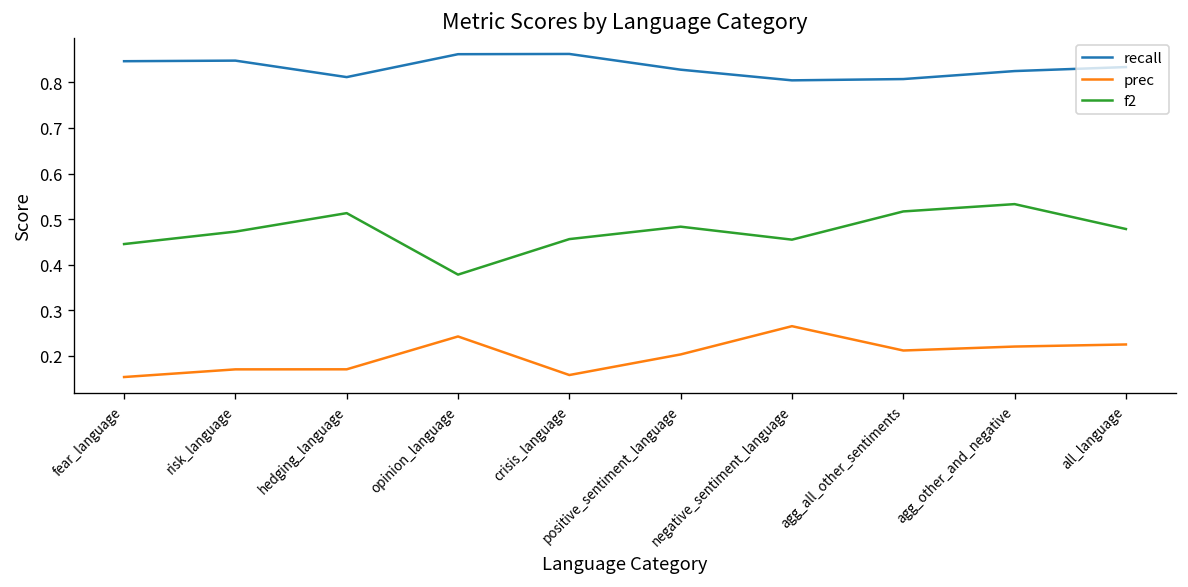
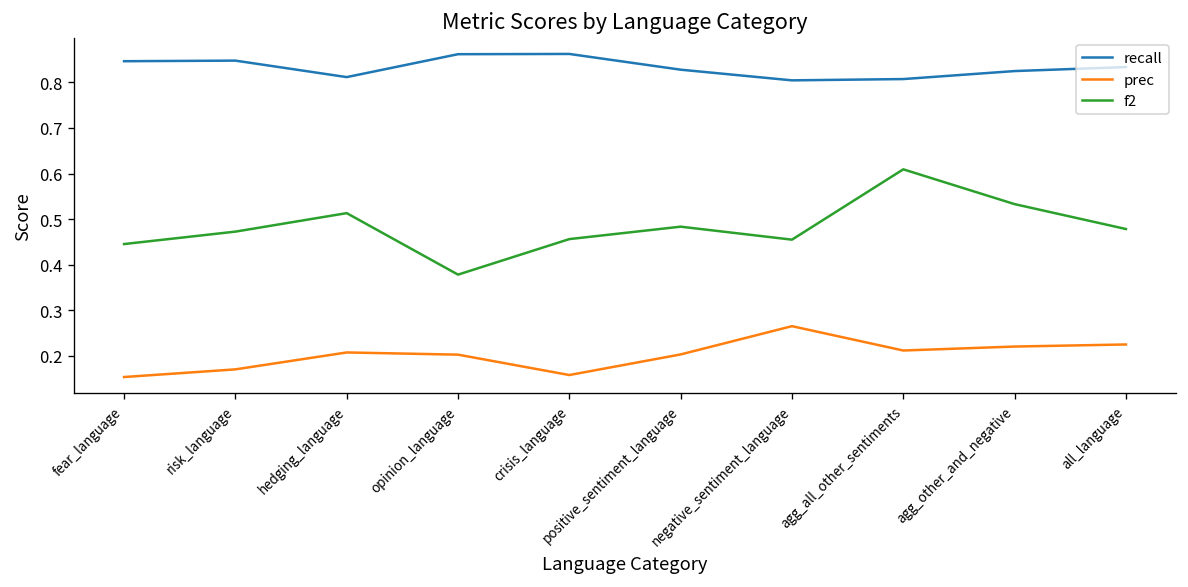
prec, hedging_language: 0.17 -> 0.21
prec, opinion_language: 0.24 -> 0.20
f2, agg_all_other_sentiments: 0.52 -> 0.61
